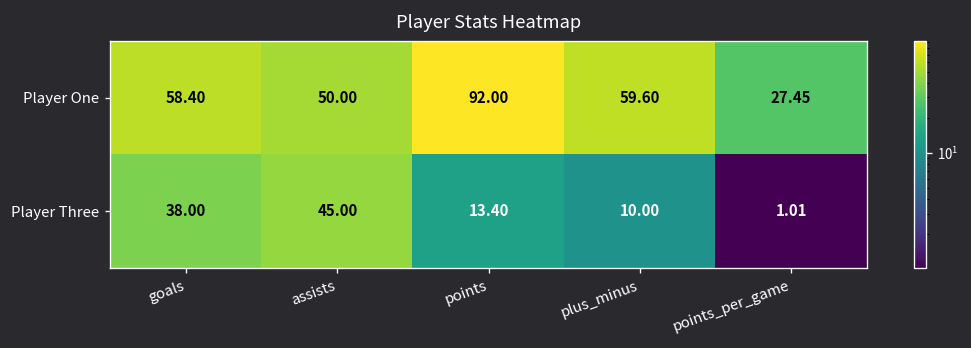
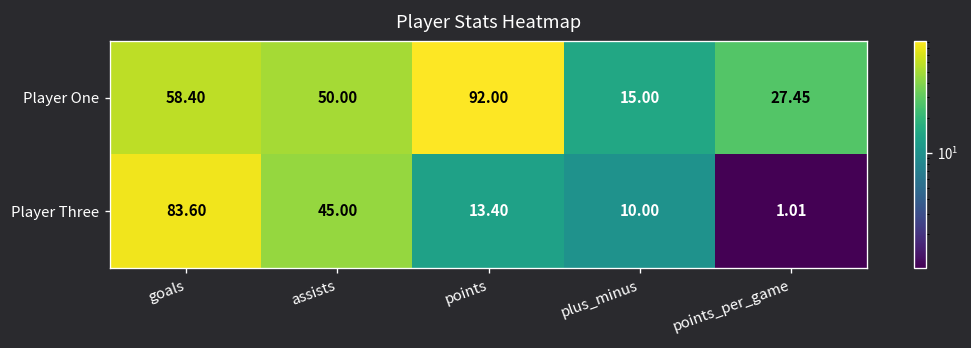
Player One, plus_minus: 59.60 -> 15.00
Player Three, goals: 38.00 -> 83.60
